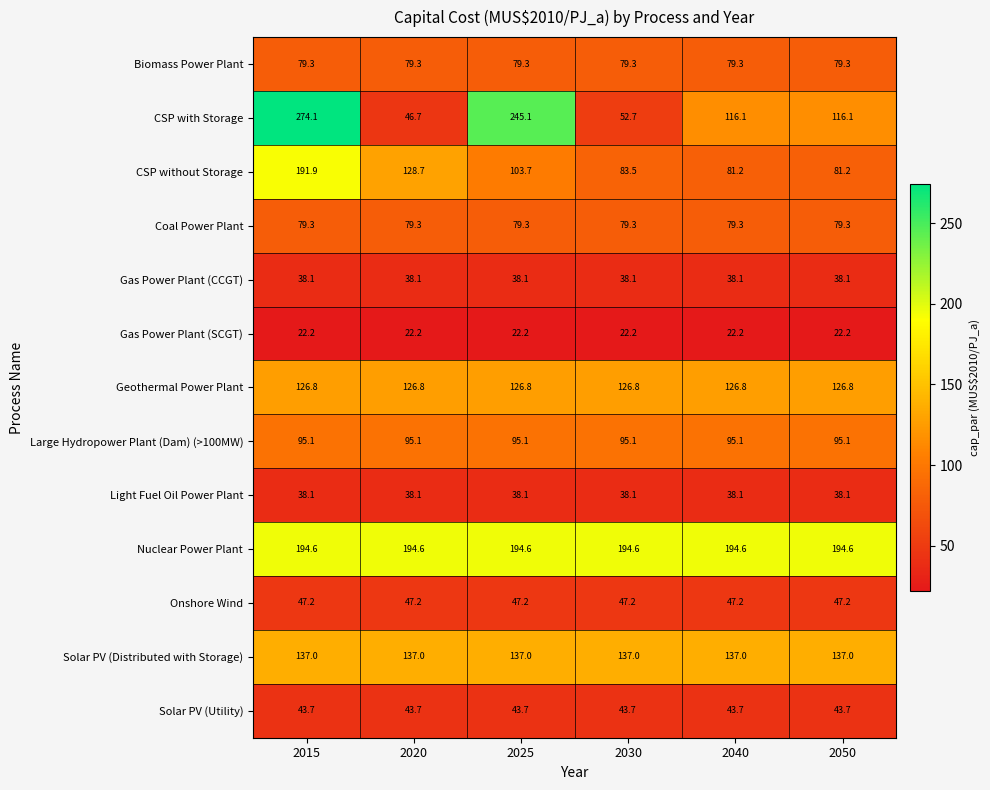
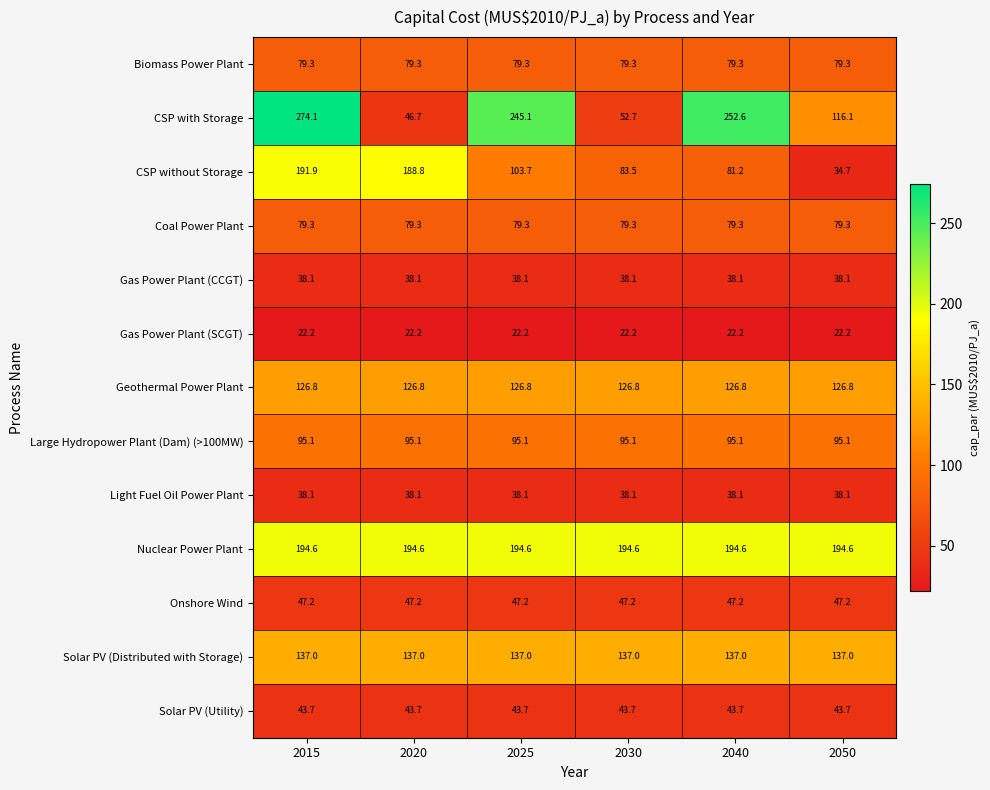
CSP with Storage, 2040: 116.1 -> 252.6
CSP without Storage, 2020: 128.7 -> 188.8
CSP without Storage, 2050: 81.2 -> 34.7
